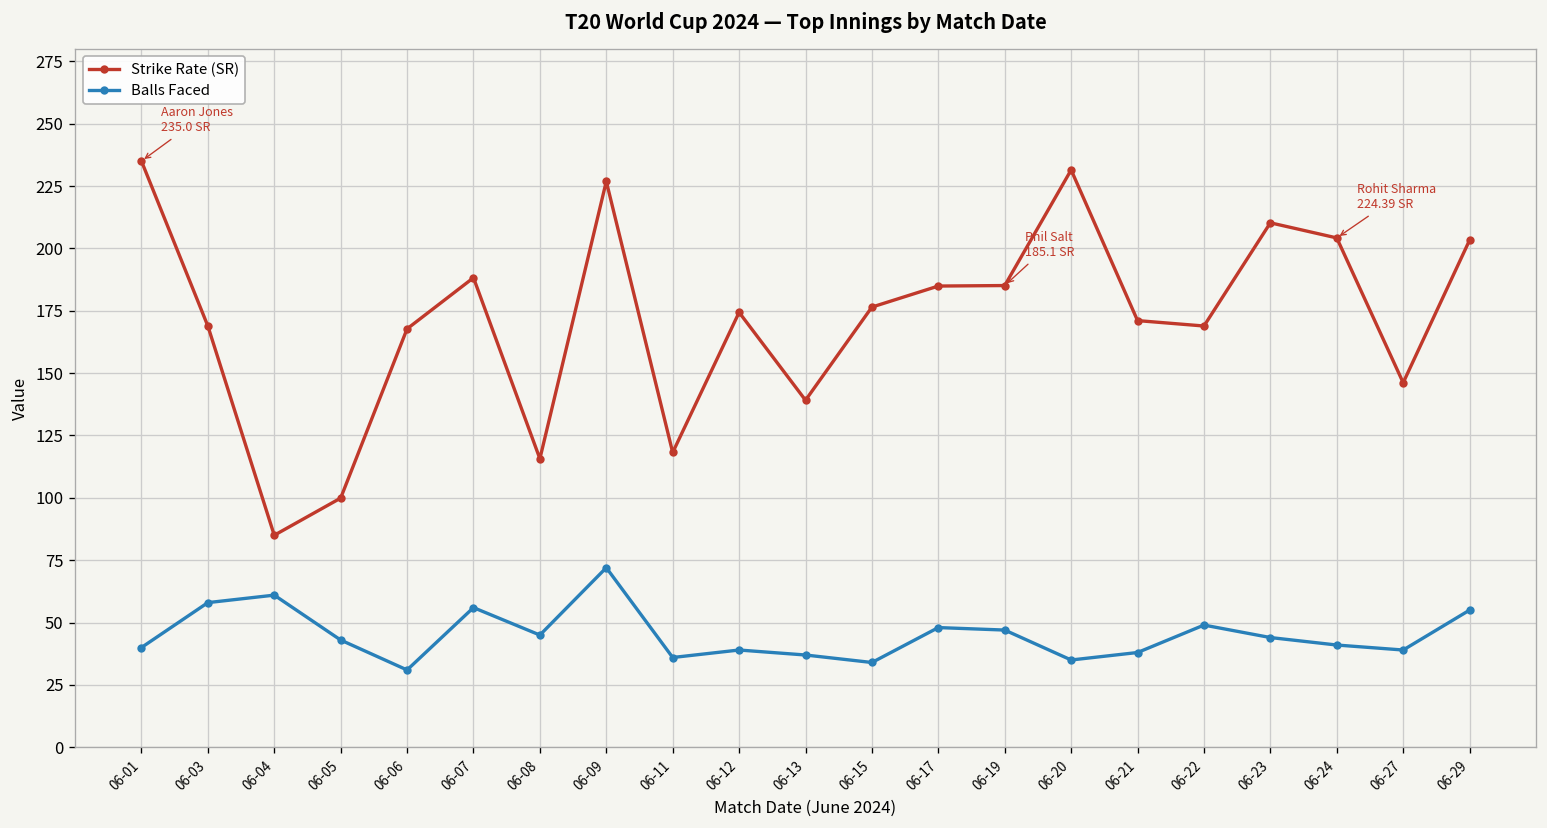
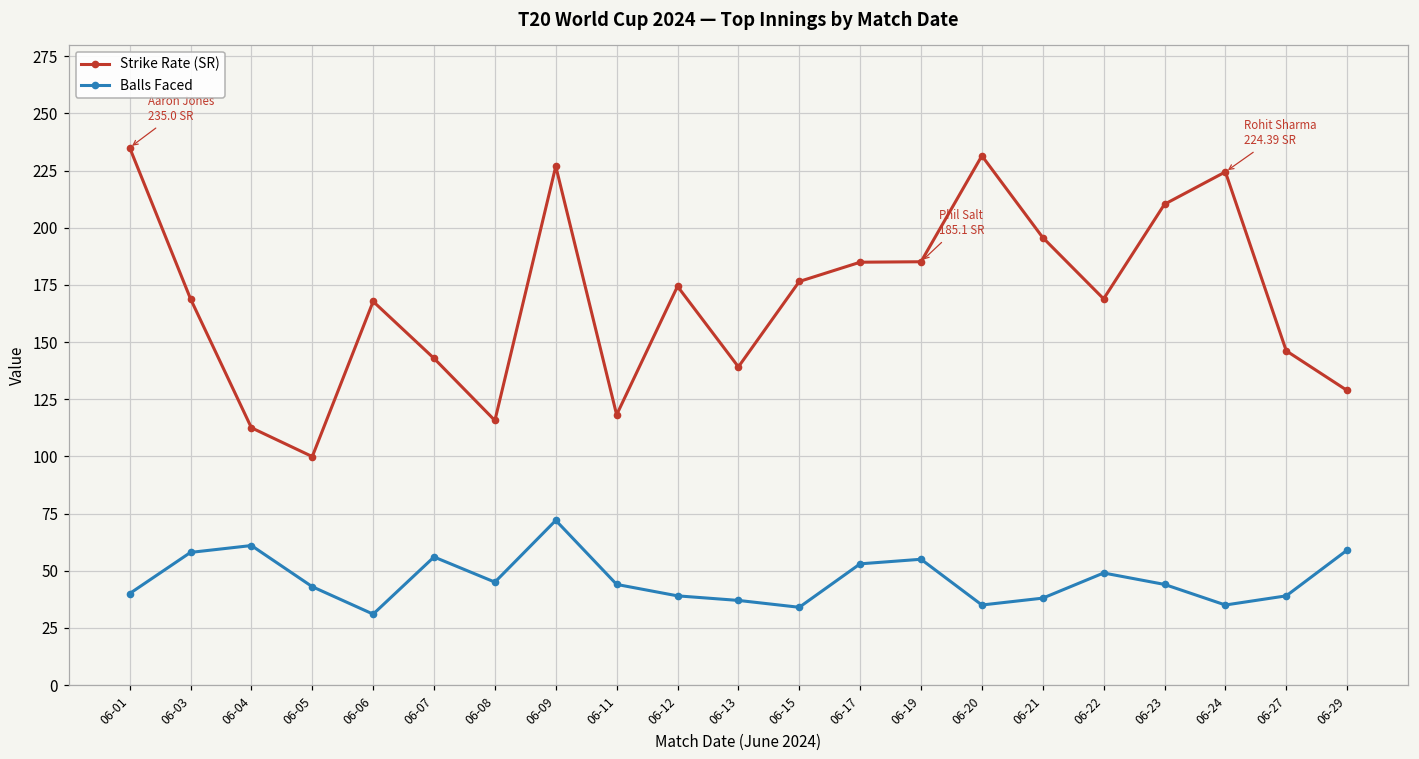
Strike Rate (SR), 06-04: 85 -> 113
Strike Rate (SR), 06-07: 188 -> 143
Balls Faced, 06-11: 36 -> 44
Balls Faced, 06-17: 48 -> 53
Balls Faced, 06-19: 47 -> 55
Strike Rate (SR), 06-21: 171 -> 196
Strike Rate (SR), 06-24: 204 -> 224
Balls Faced, 06-24: 41 -> 35
Strike Rate (SR), 06-29: 203 -> 129
Balls Faced, 06-29: 55 -> 59
